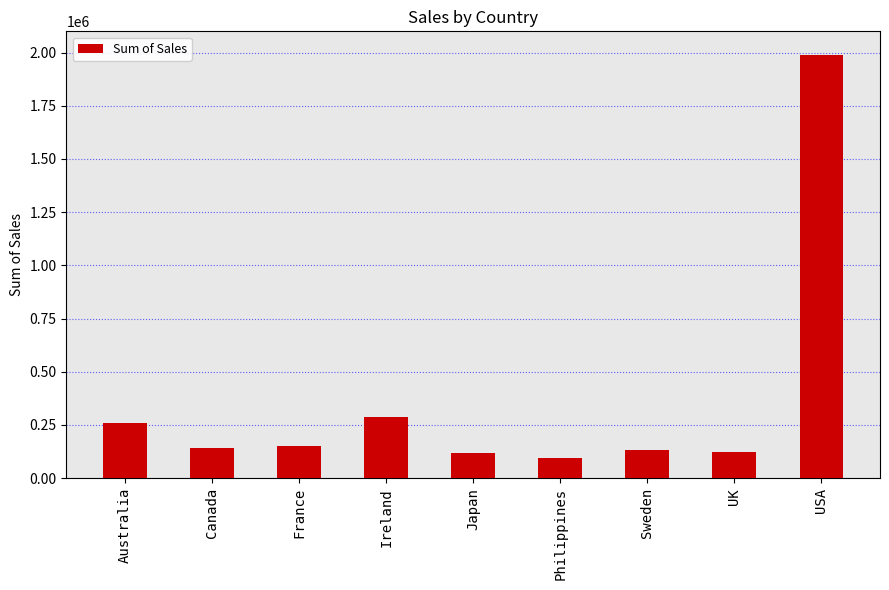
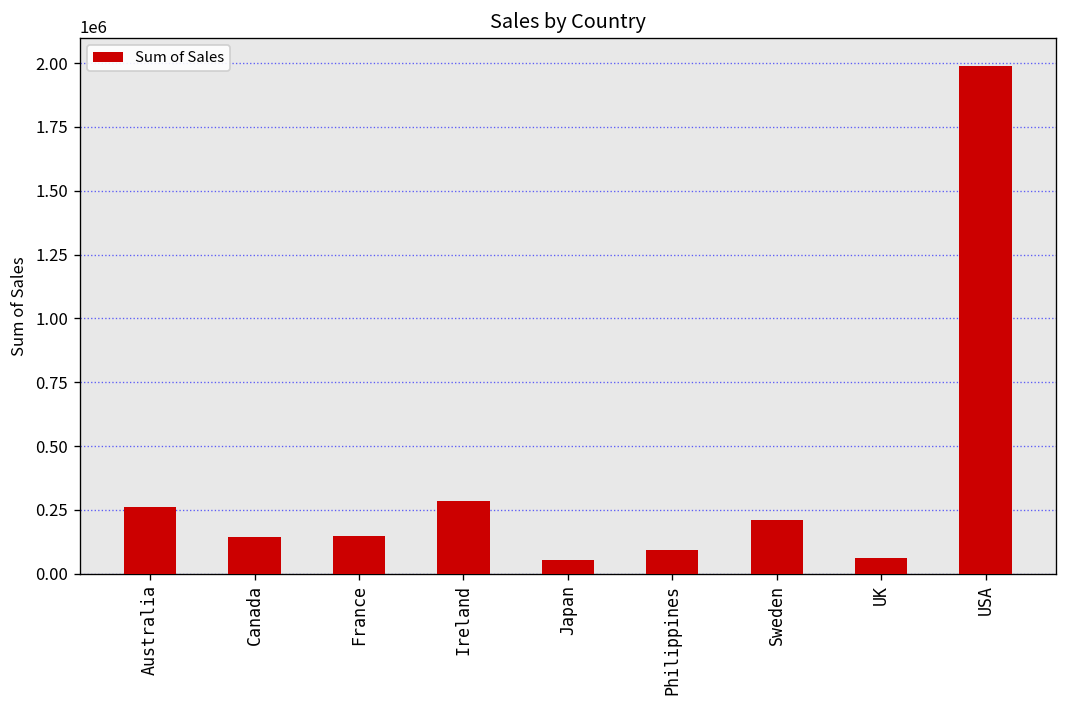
Japan: 120000 -> 50000
Sweden: 130000 -> 210000
UK: 120000 -> 60000
